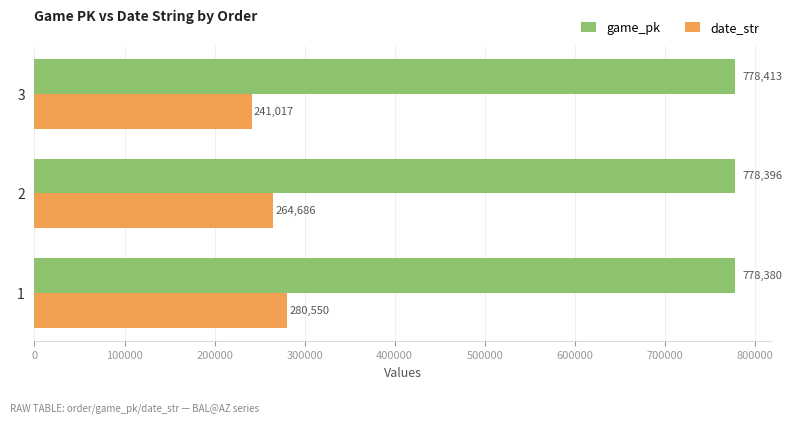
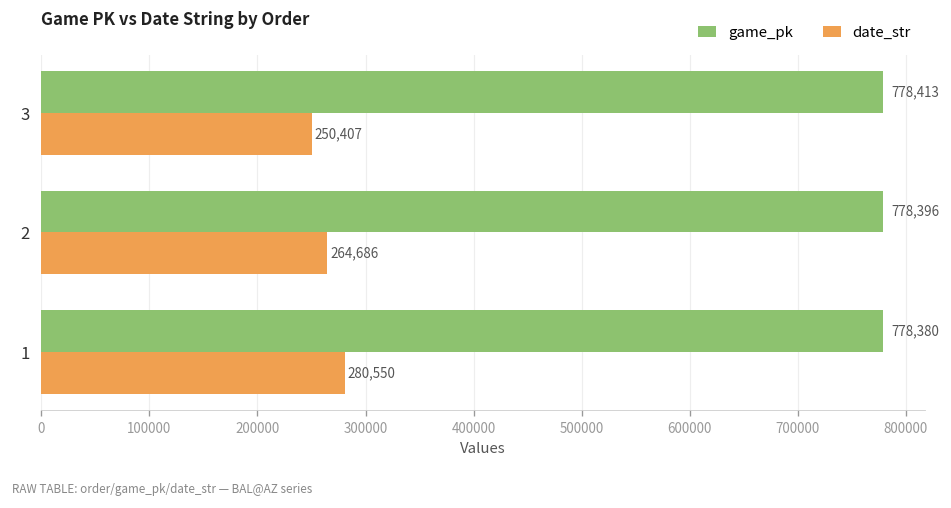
date_str, 3: 241,017 -> 250,407
